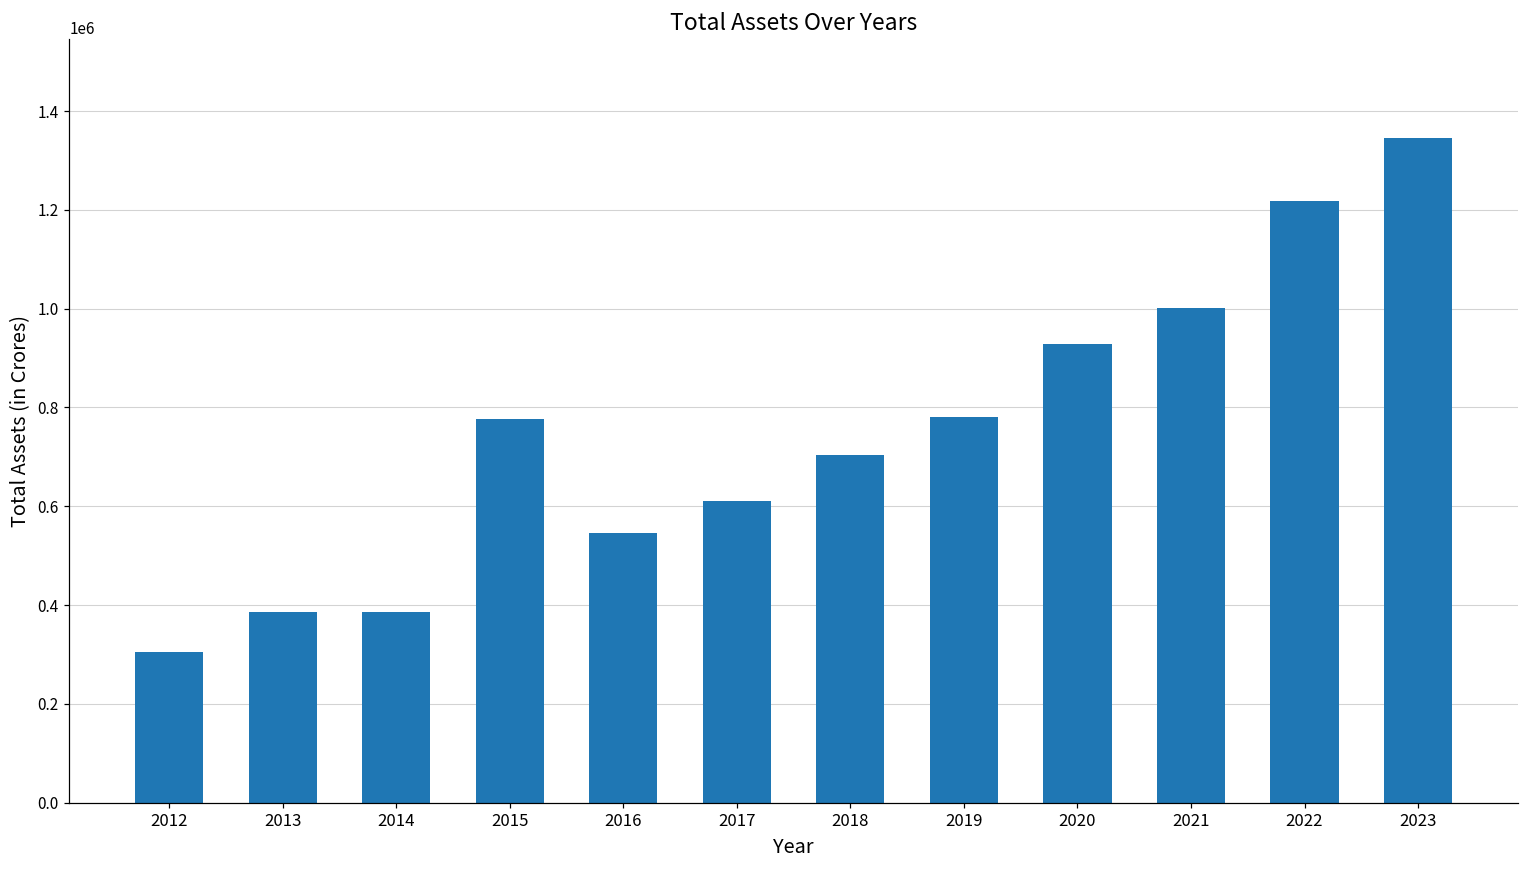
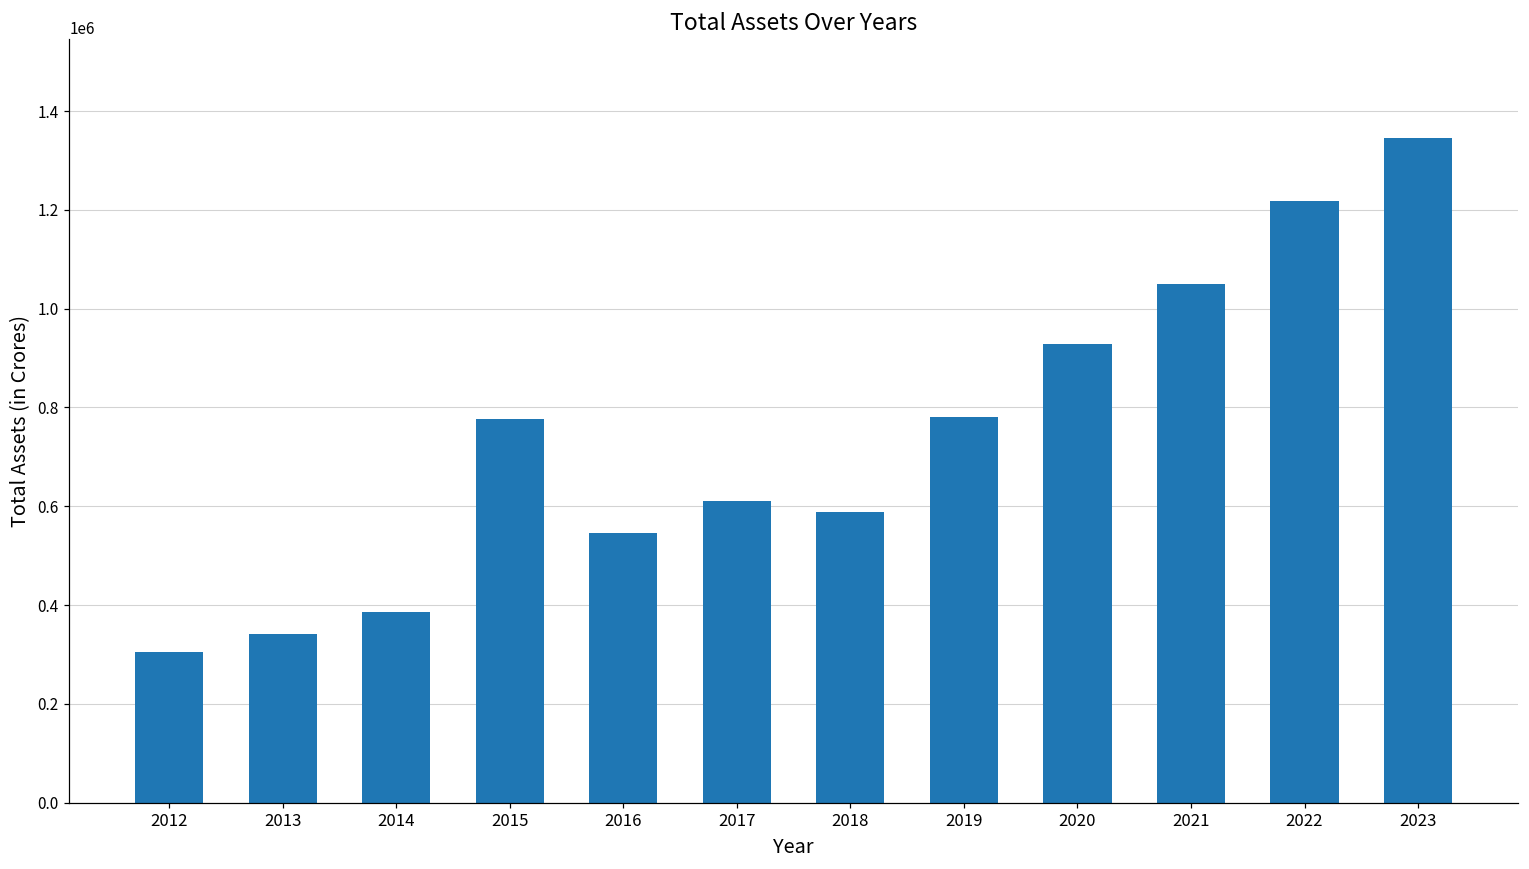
2013: 380000 -> 340000
2018: 700000 -> 590000
2021: 1000000 -> 1050000
